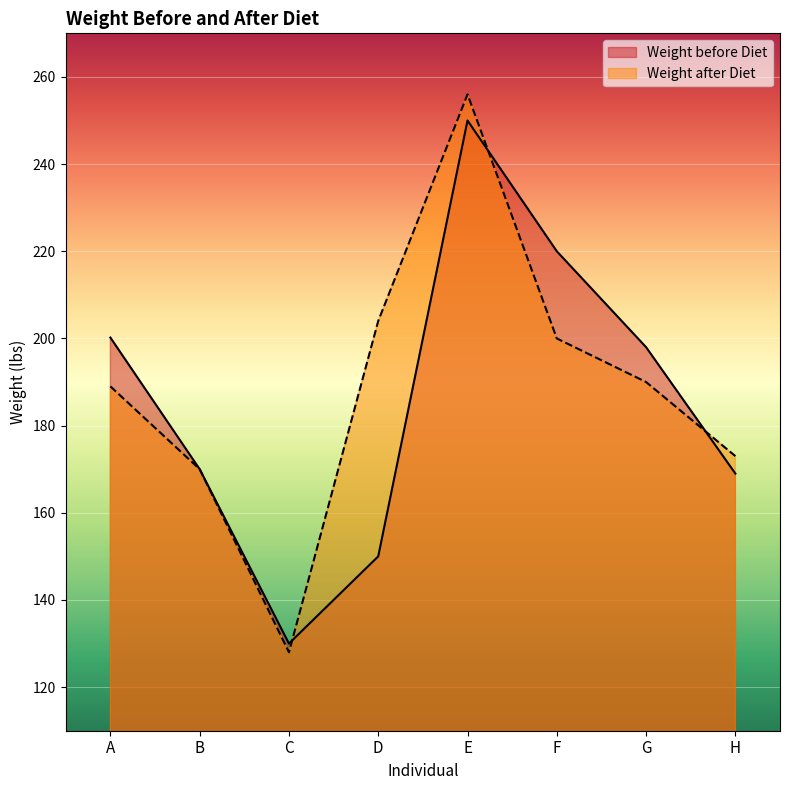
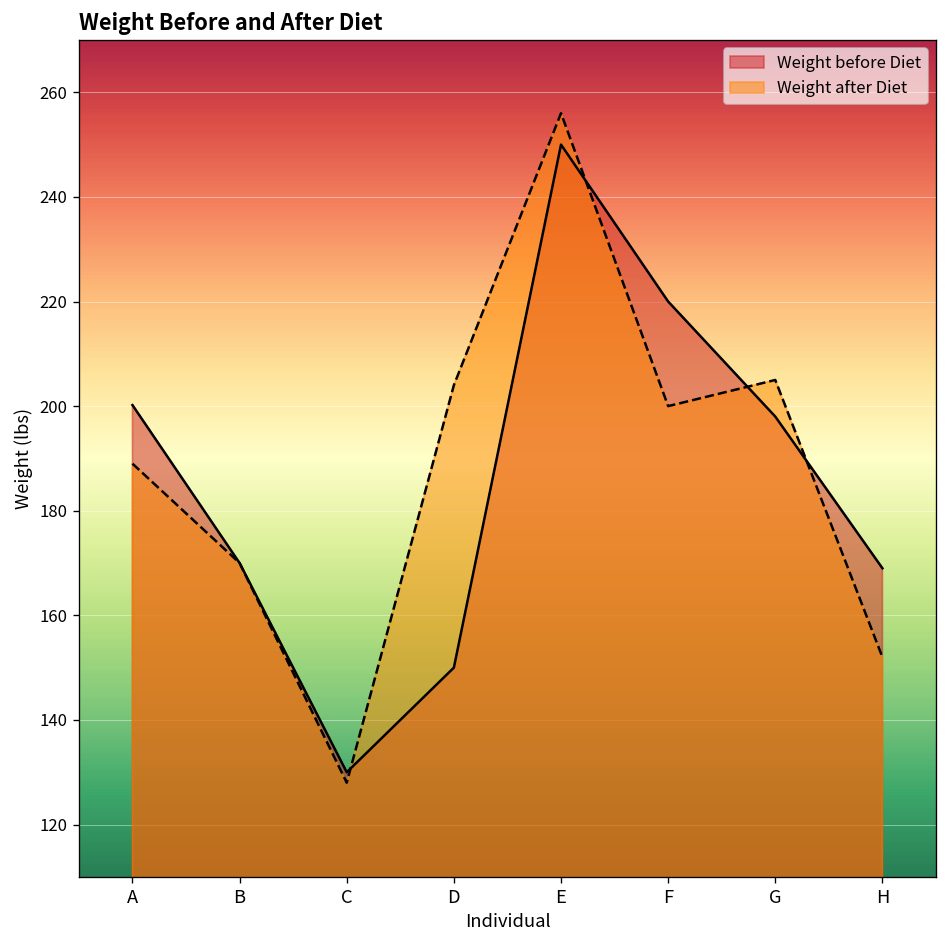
Weight after Diet, G: 190 -> 205
Weight after Diet, H: 173 -> 152
